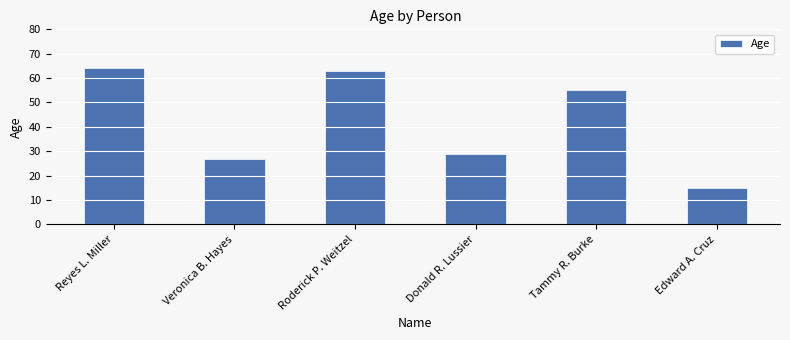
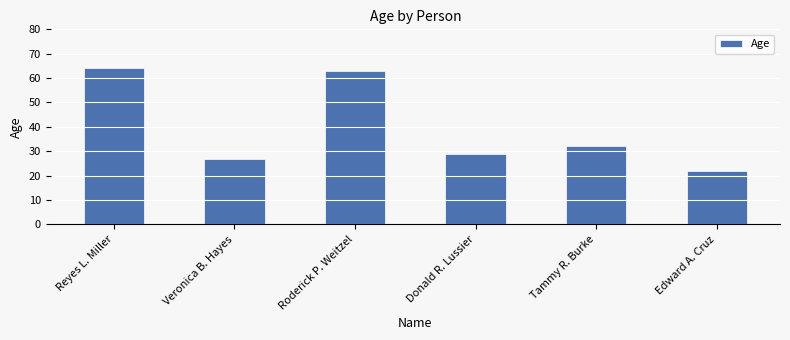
Tammy R. Burke: 55 -> 32
Edward A. Cruz: 15 -> 22
